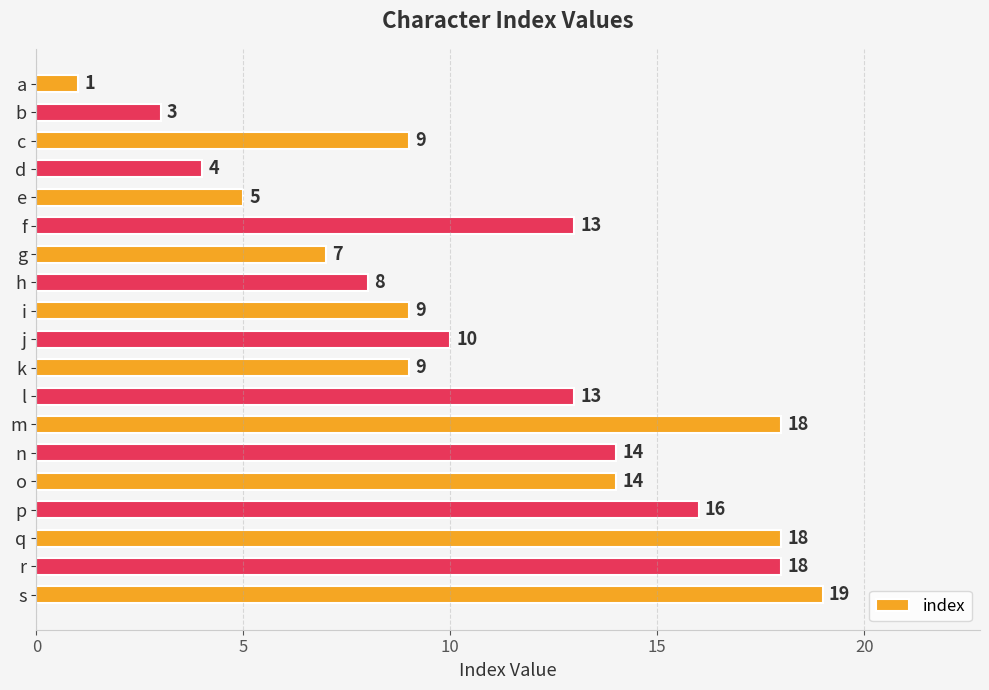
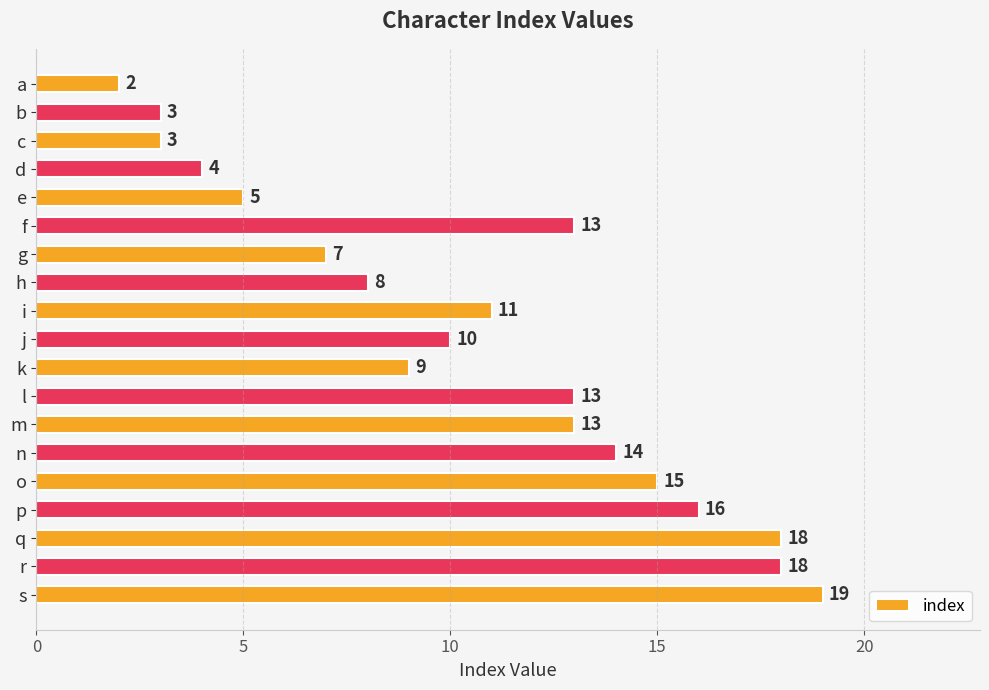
a: 1 -> 2
c: 9 -> 3
i: 9 -> 11
m: 18 -> 13
o: 14 -> 15
